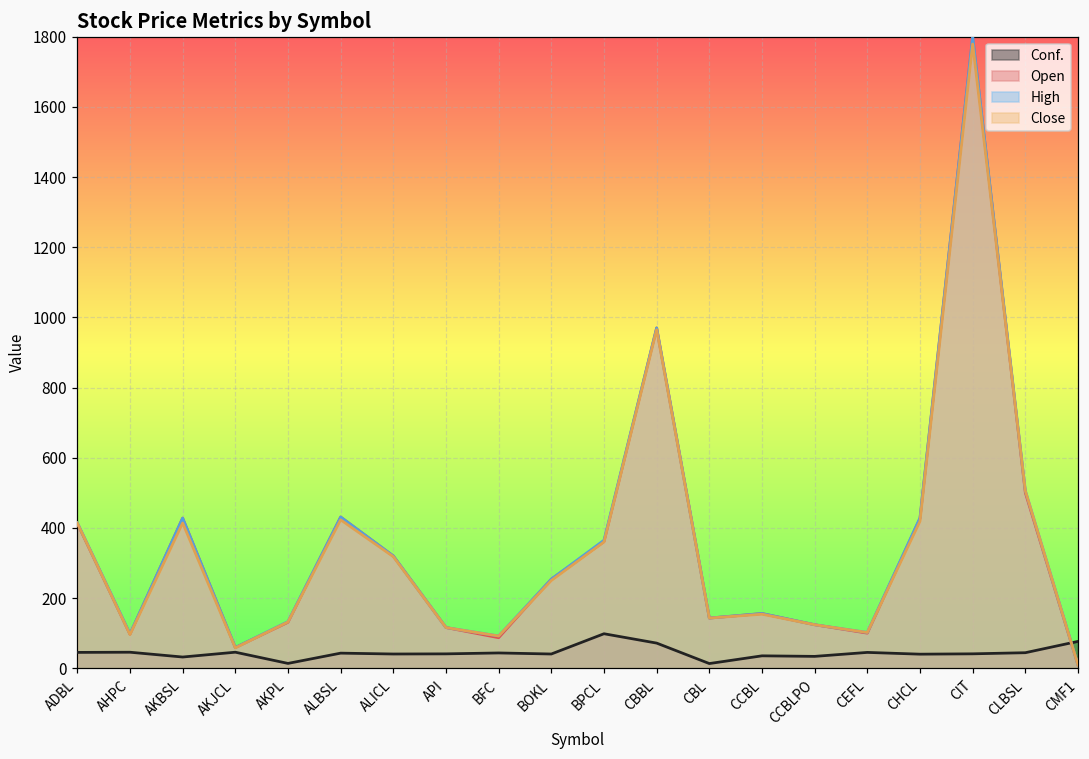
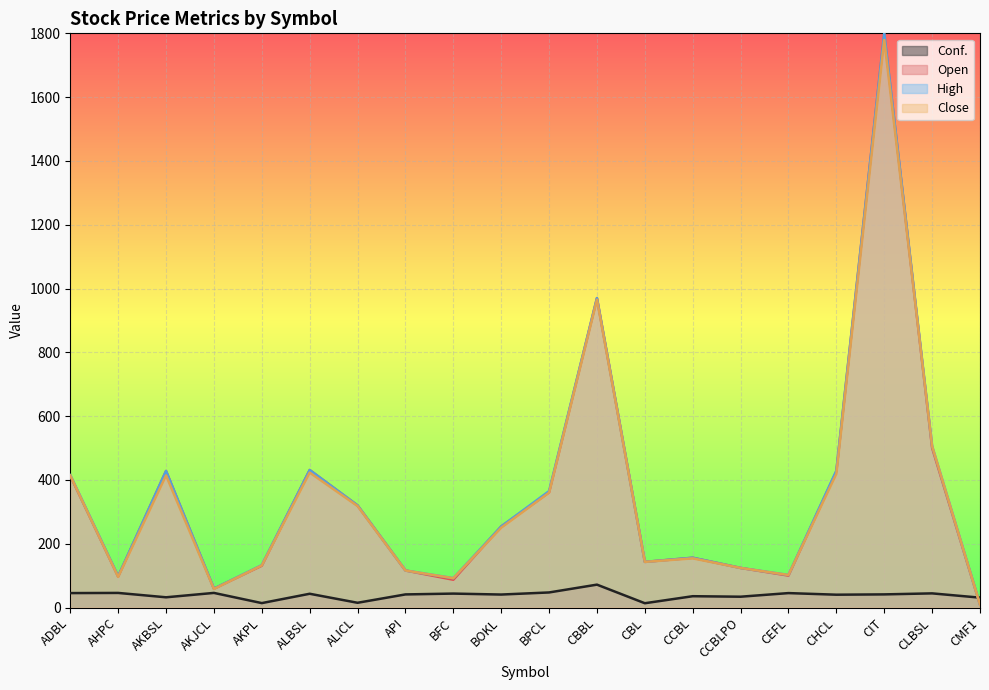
Conf., ALICL: 40 -> 10
Conf., BPCL: 100 -> 50
Conf., CMF1: 80 -> 30
